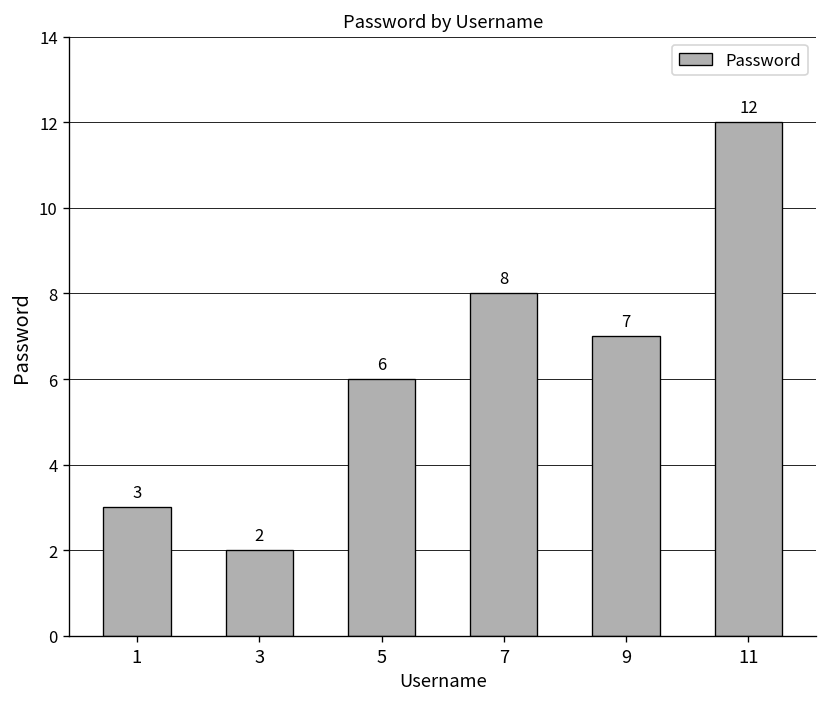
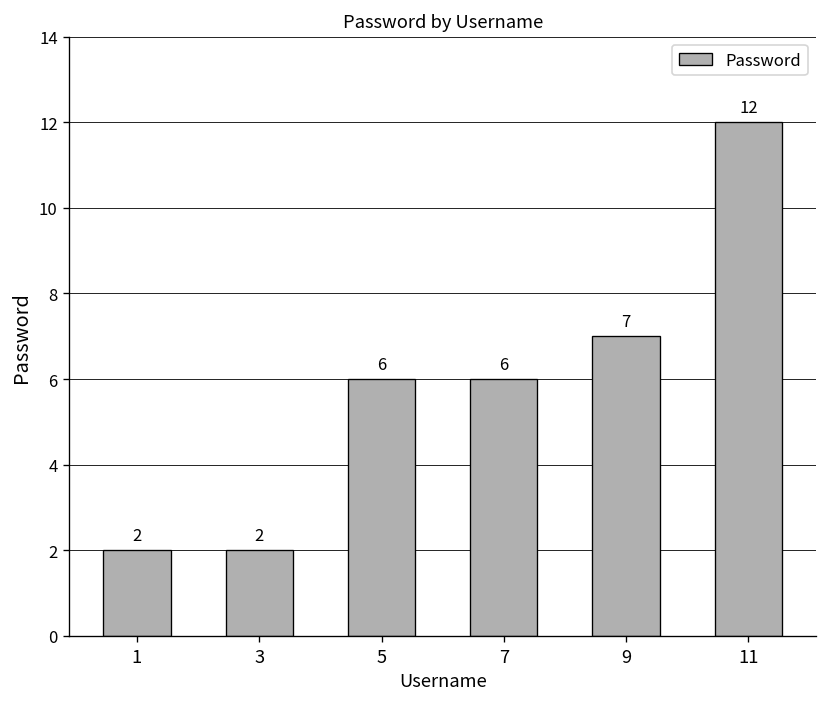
1: 3 -> 2
7: 8 -> 6
